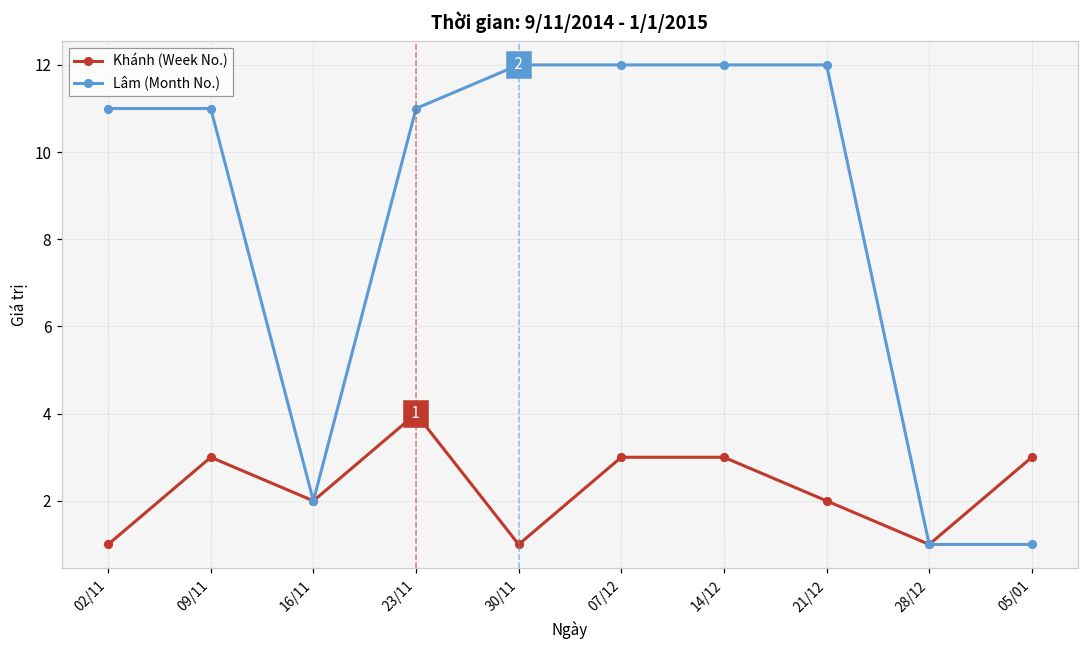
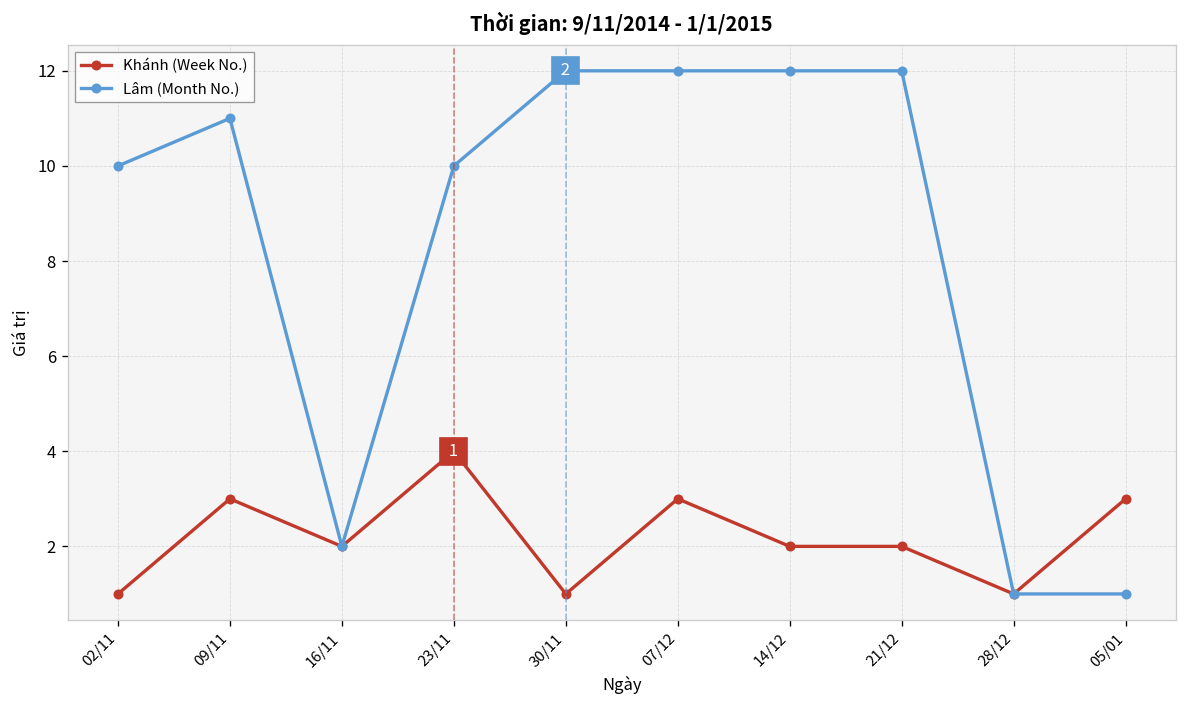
Lâm (Month No.), 02/11: 11 -> 10
Lâm (Month No.), 23/11: 11 -> 10
Khánh (Week No.), 14/12: 3 -> 2
